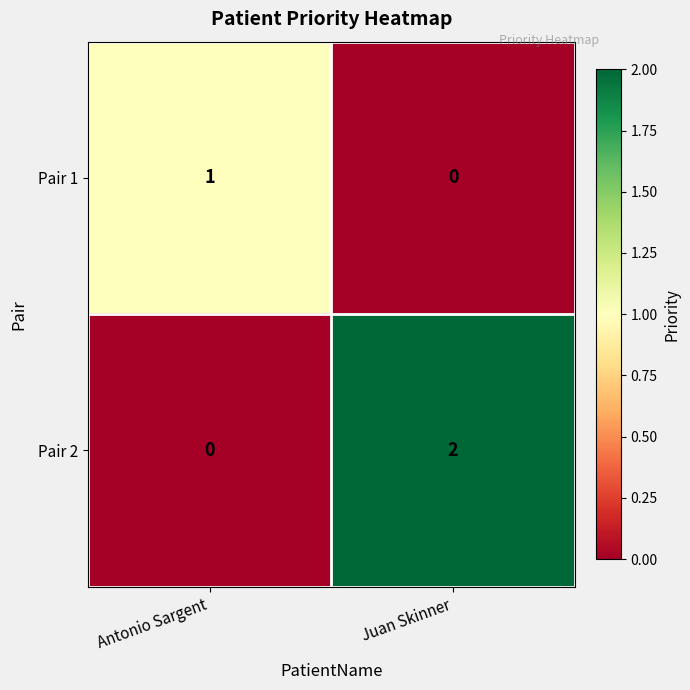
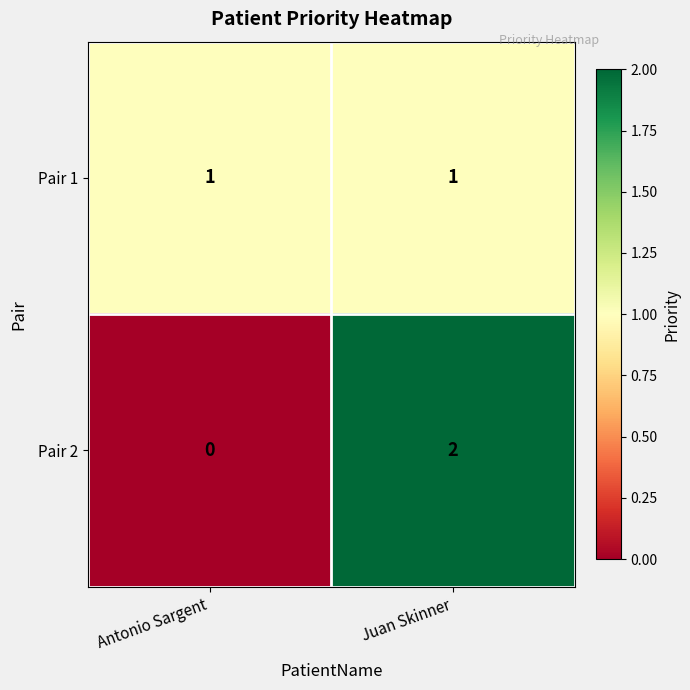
Pair 1, Juan Skinner: 0 -> 1
